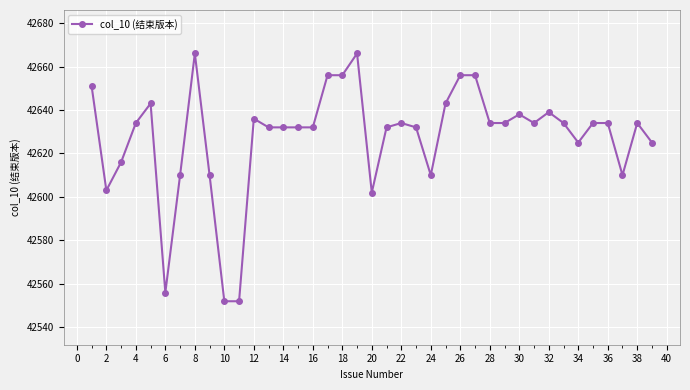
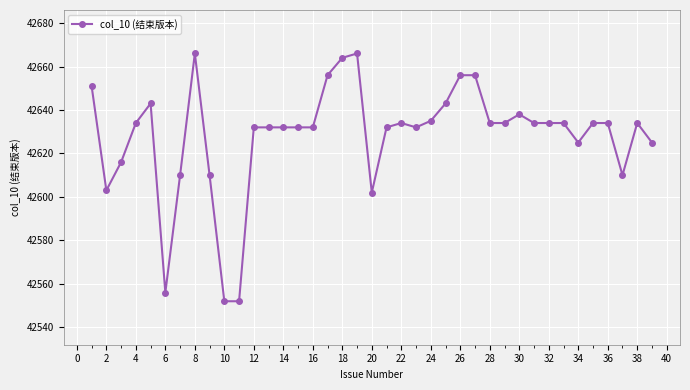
12: 42636 -> 42632
18: 42656 -> 42664
24: 42610 -> 42635
32: 42639 -> 42634
